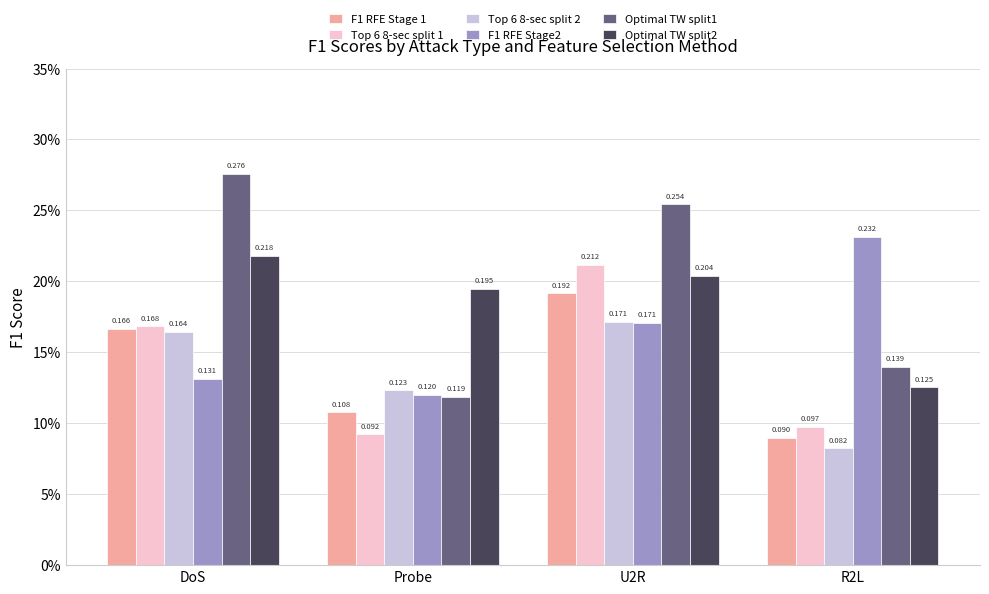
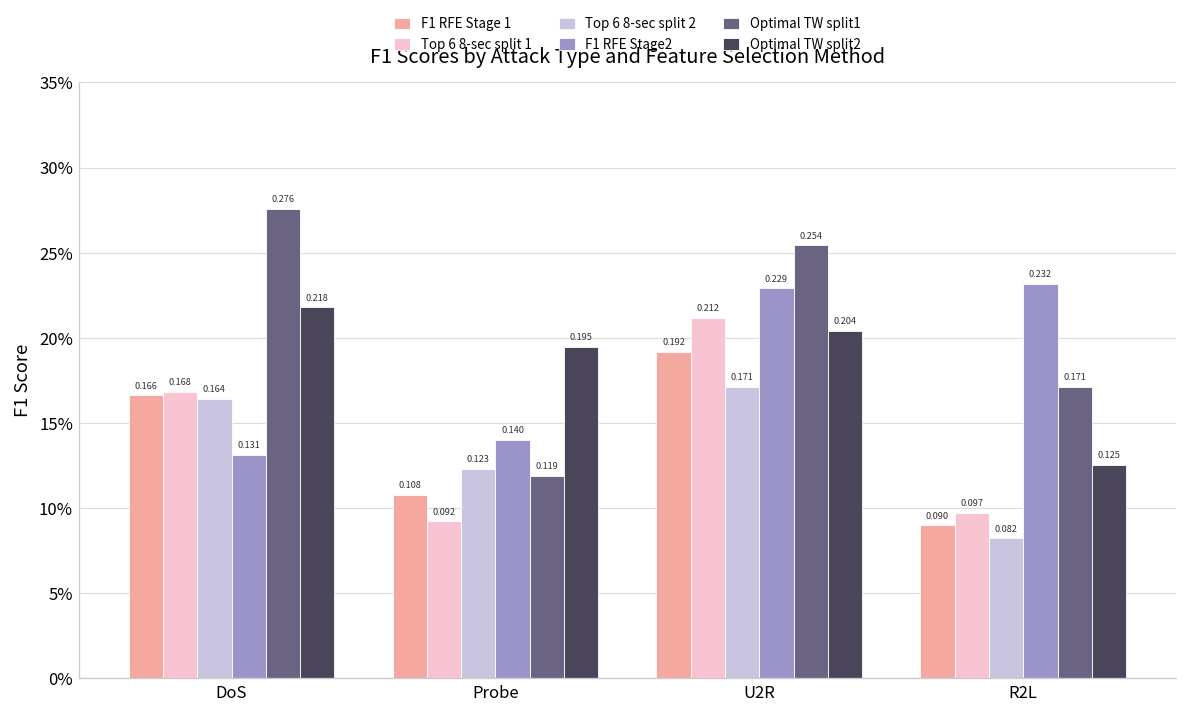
F1 RFE Stage2, Probe: 0.120 -> 0.140
F1 RFE Stage2, U2R: 0.171 -> 0.229
Optimal TW split1, R2L: 0.139 -> 0.171
